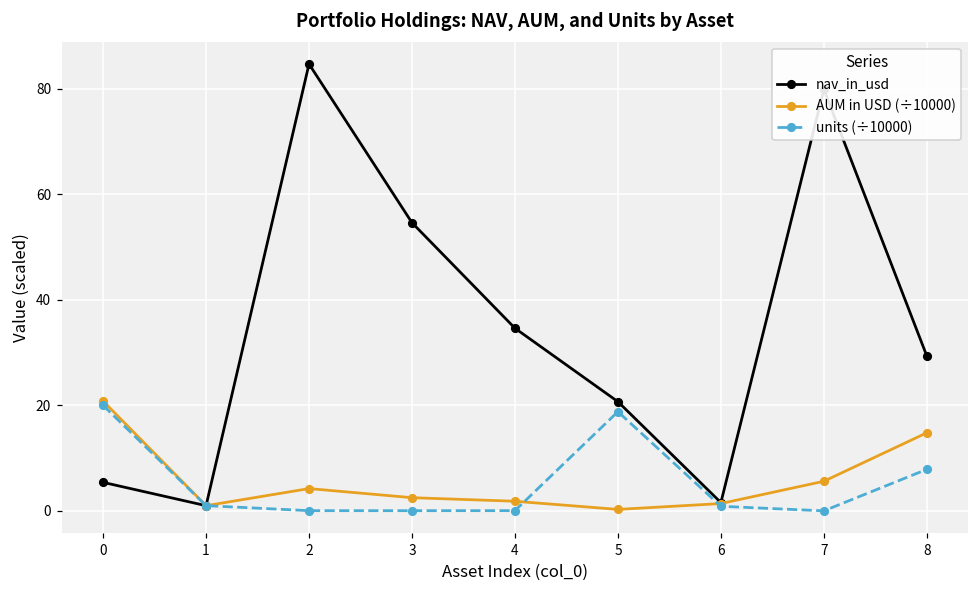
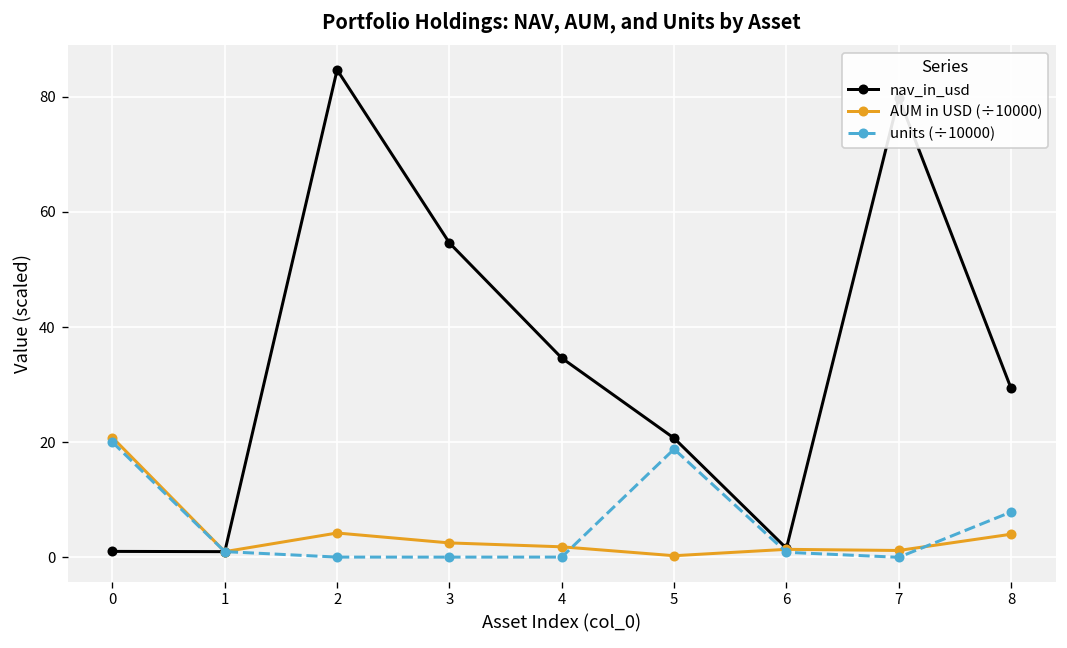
nav_in_usd, 0: 5 -> 1
AUM in USD (÷10000), 7: 6 -> 1
AUM in USD (÷10000), 8: 15 -> 4
